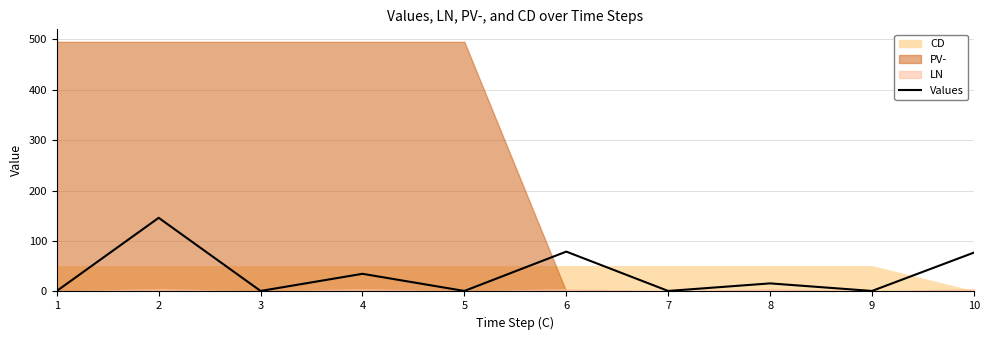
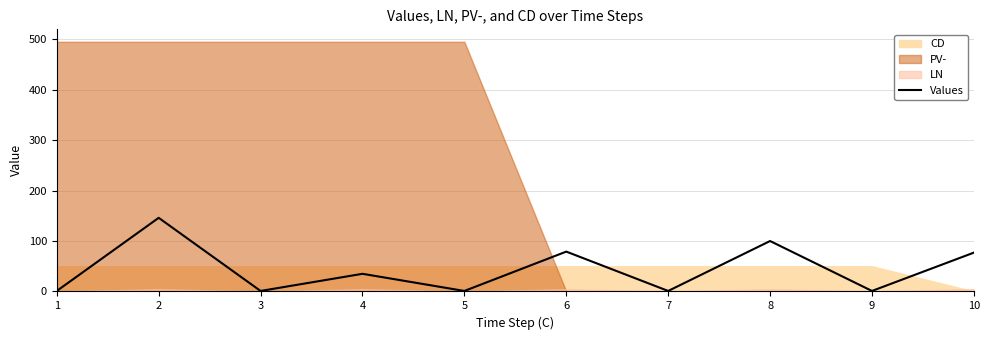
Values, 8: 20 -> 100
